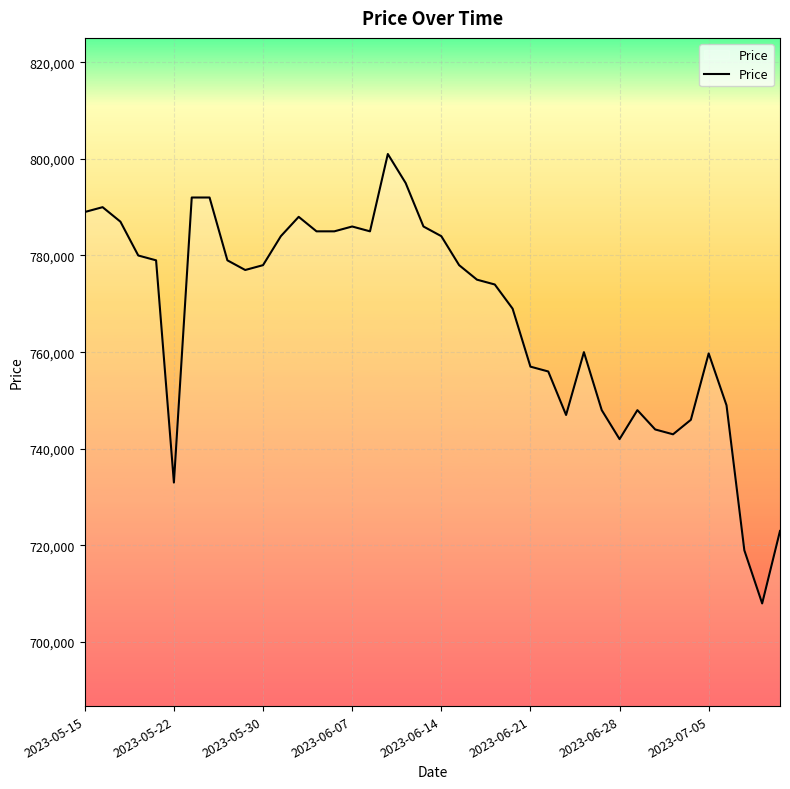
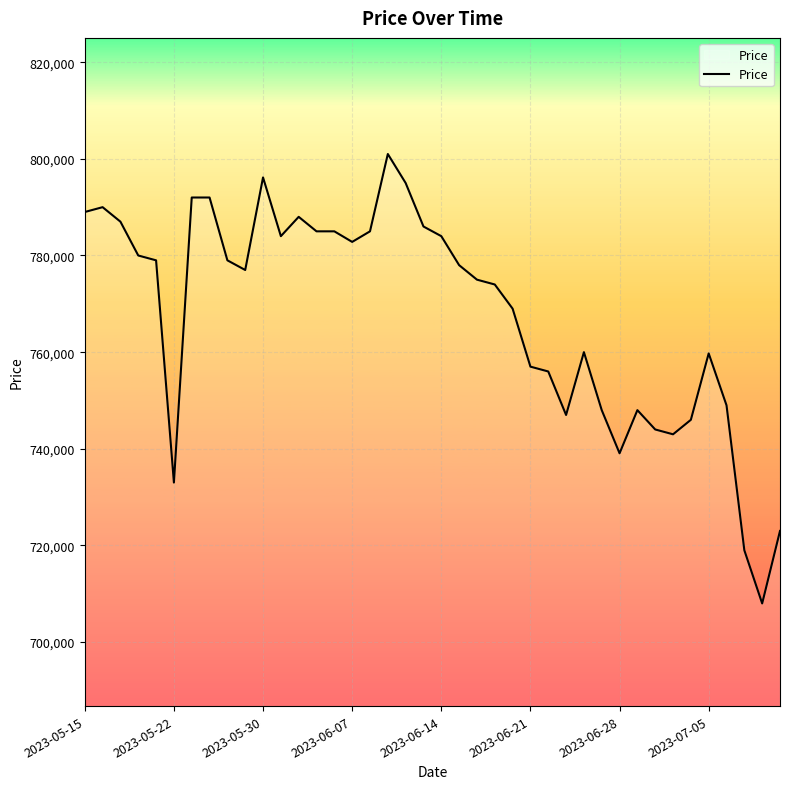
2023-05-30: 778,000 -> 796,000
2023-06-07: 786,000 -> 783,000
2023-06-28: 742,000 -> 739,000
